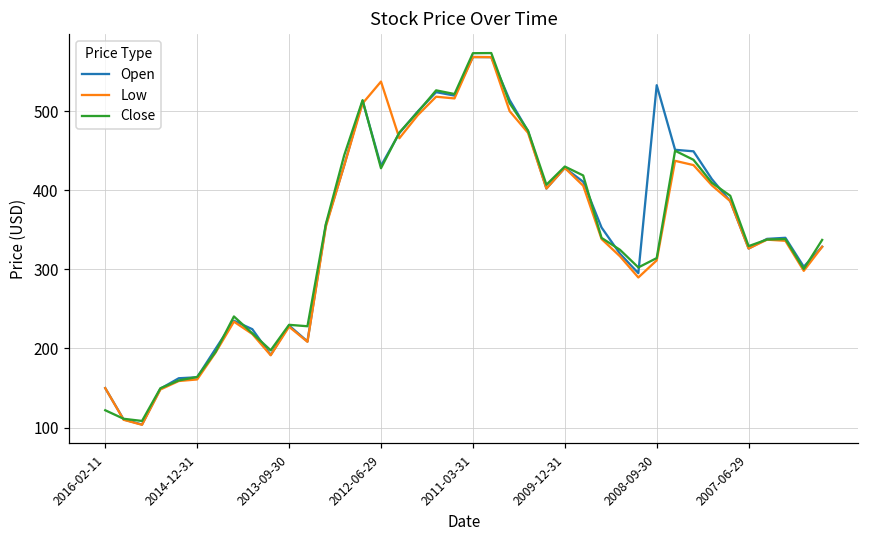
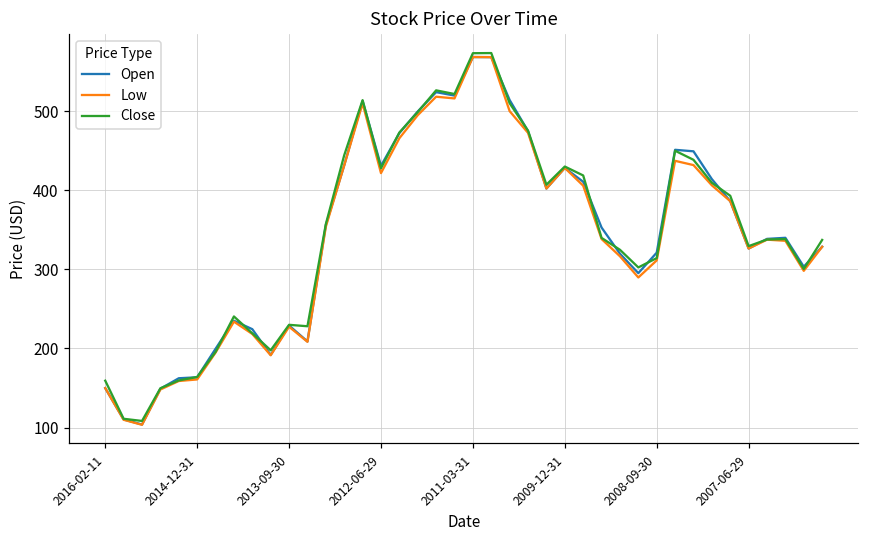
Close, 2016-02-11: 120 -> 160
Low, 2012-06-29: 540 -> 420
Open, 2008-09-30: 530 -> 320
